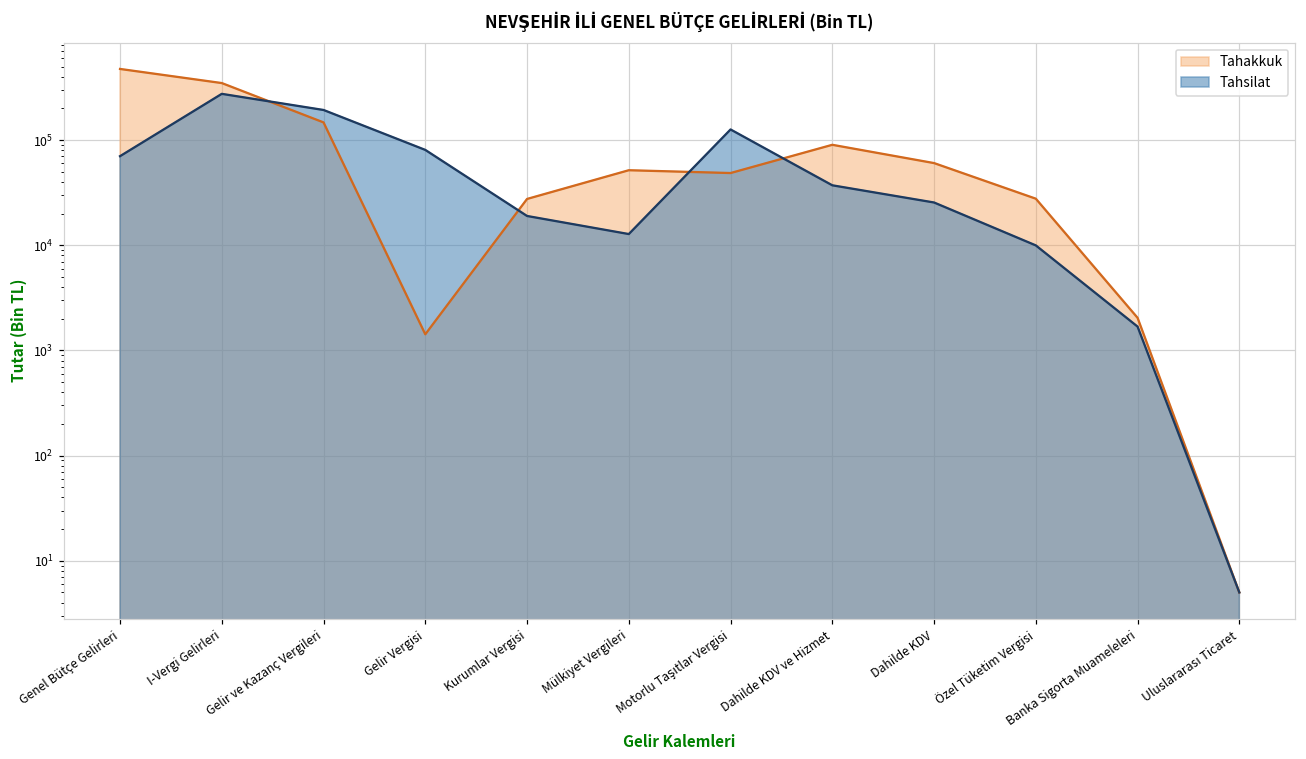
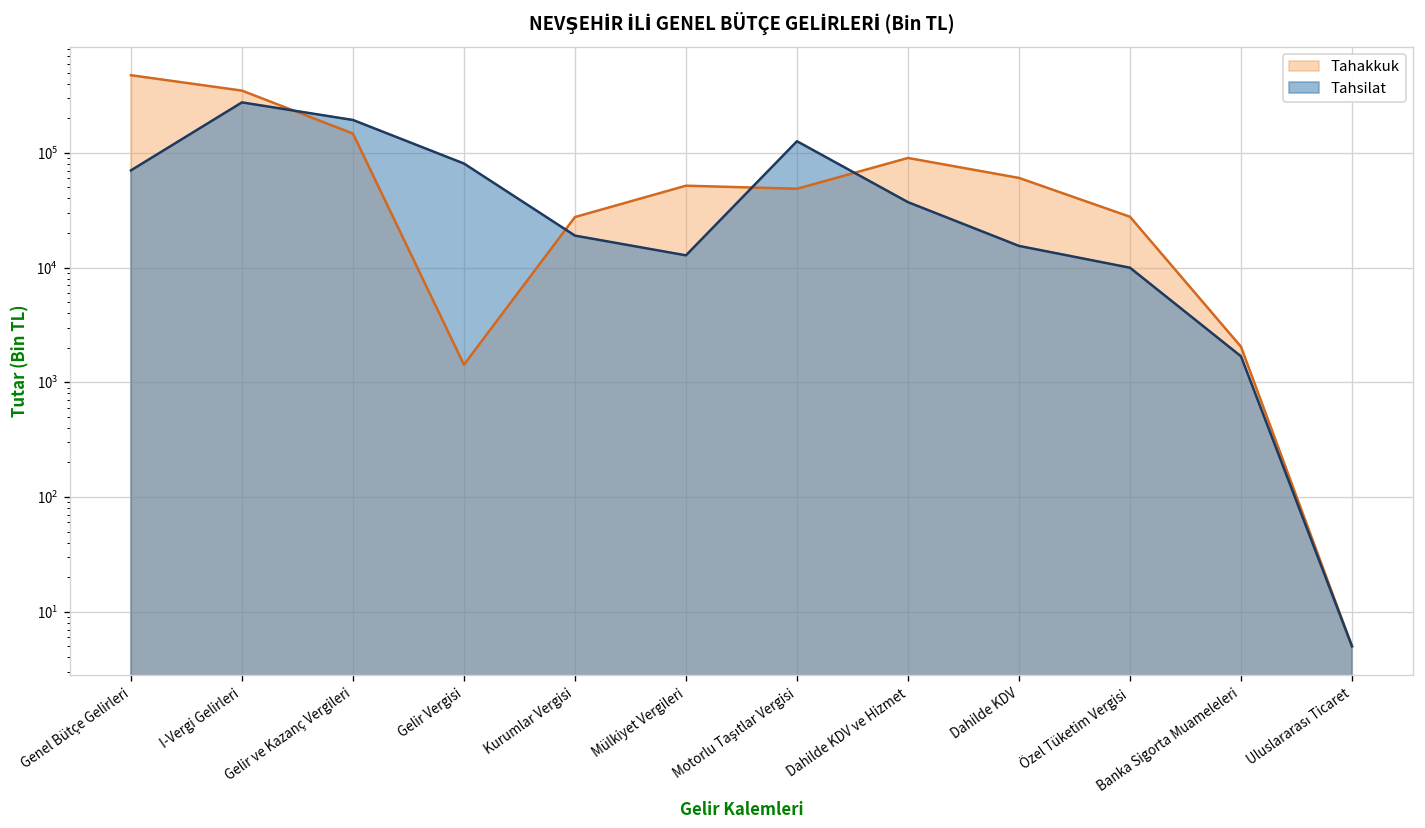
Tahsilat, Dahilde KDV: 26000 -> 15000
